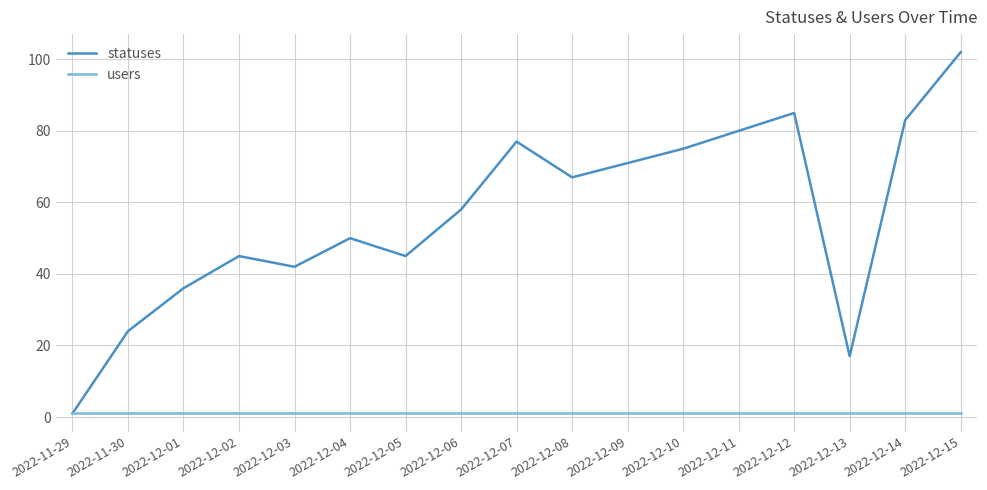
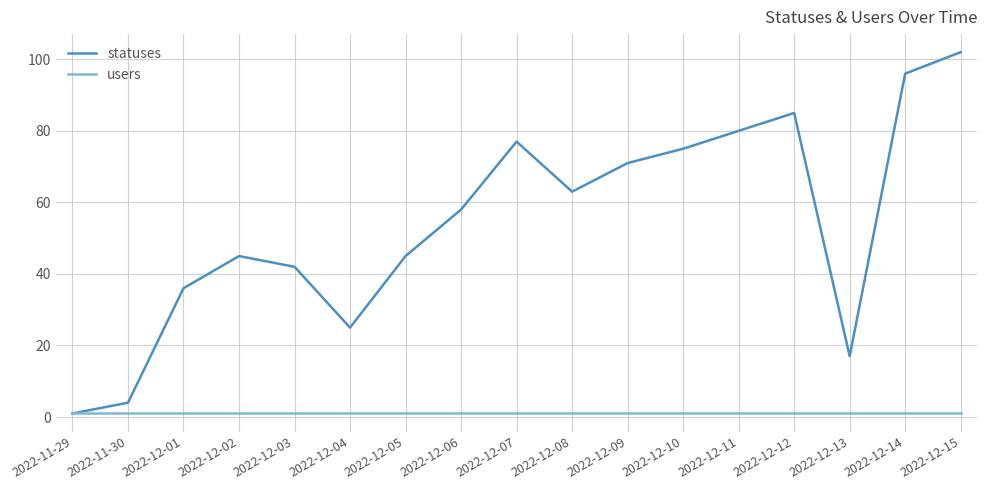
statuses, 2022-11-30: 24 -> 4
statuses, 2022-12-04: 50 -> 25
statuses, 2022-12-08: 67 -> 63
statuses, 2022-12-14: 83 -> 96
